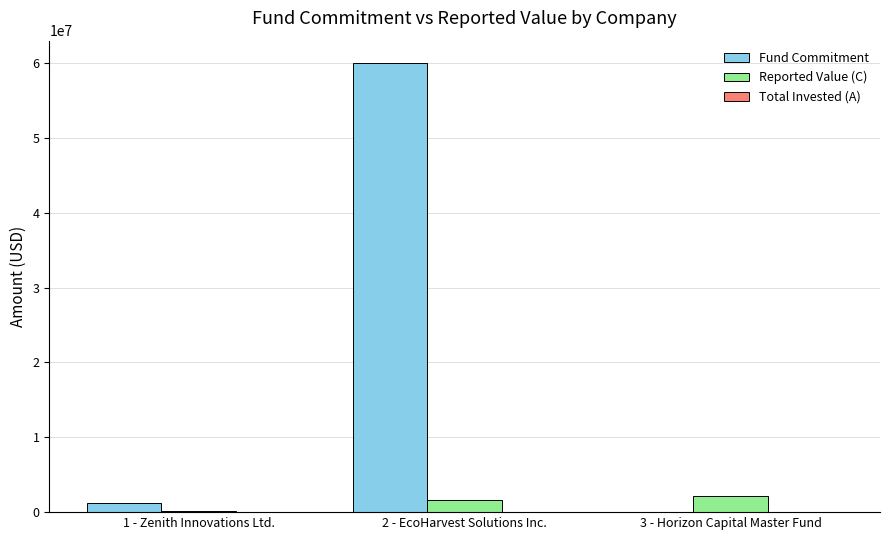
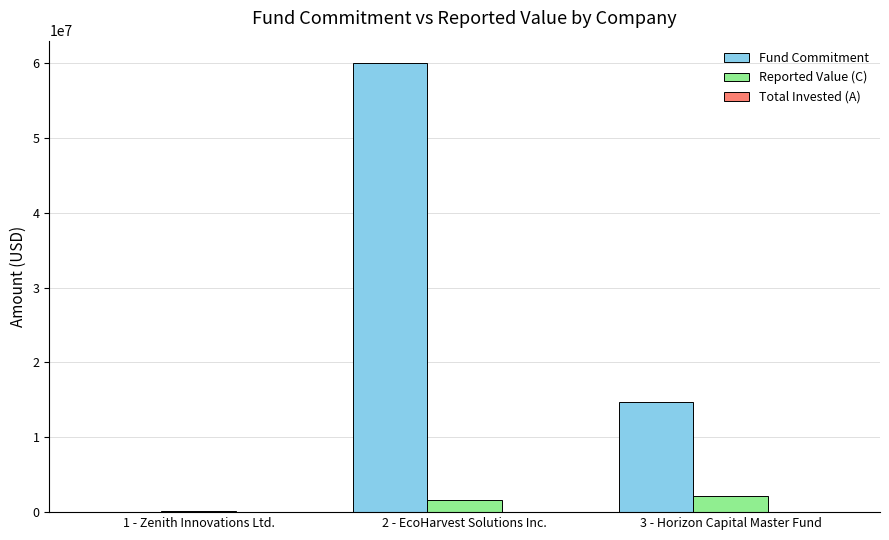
Fund Commitment, 1 - Zenith Innovations Ltd.: 1000000 -> 0
Fund Commitment, 3 - Horizon Capital Master Fund: 0 -> 15000000
